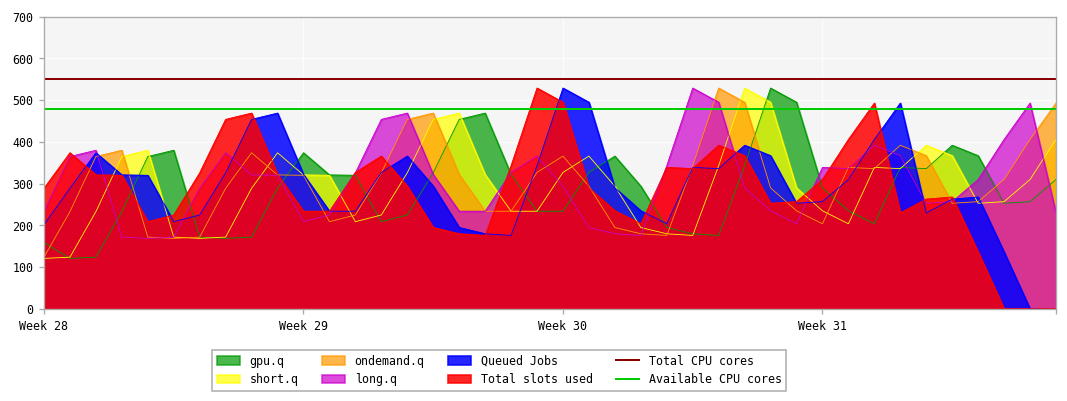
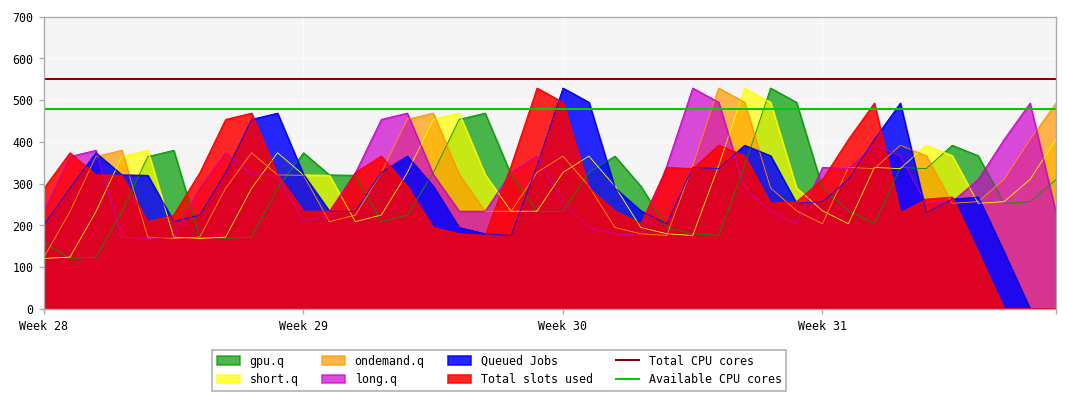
long.q, Week 30: 290 -> 260
